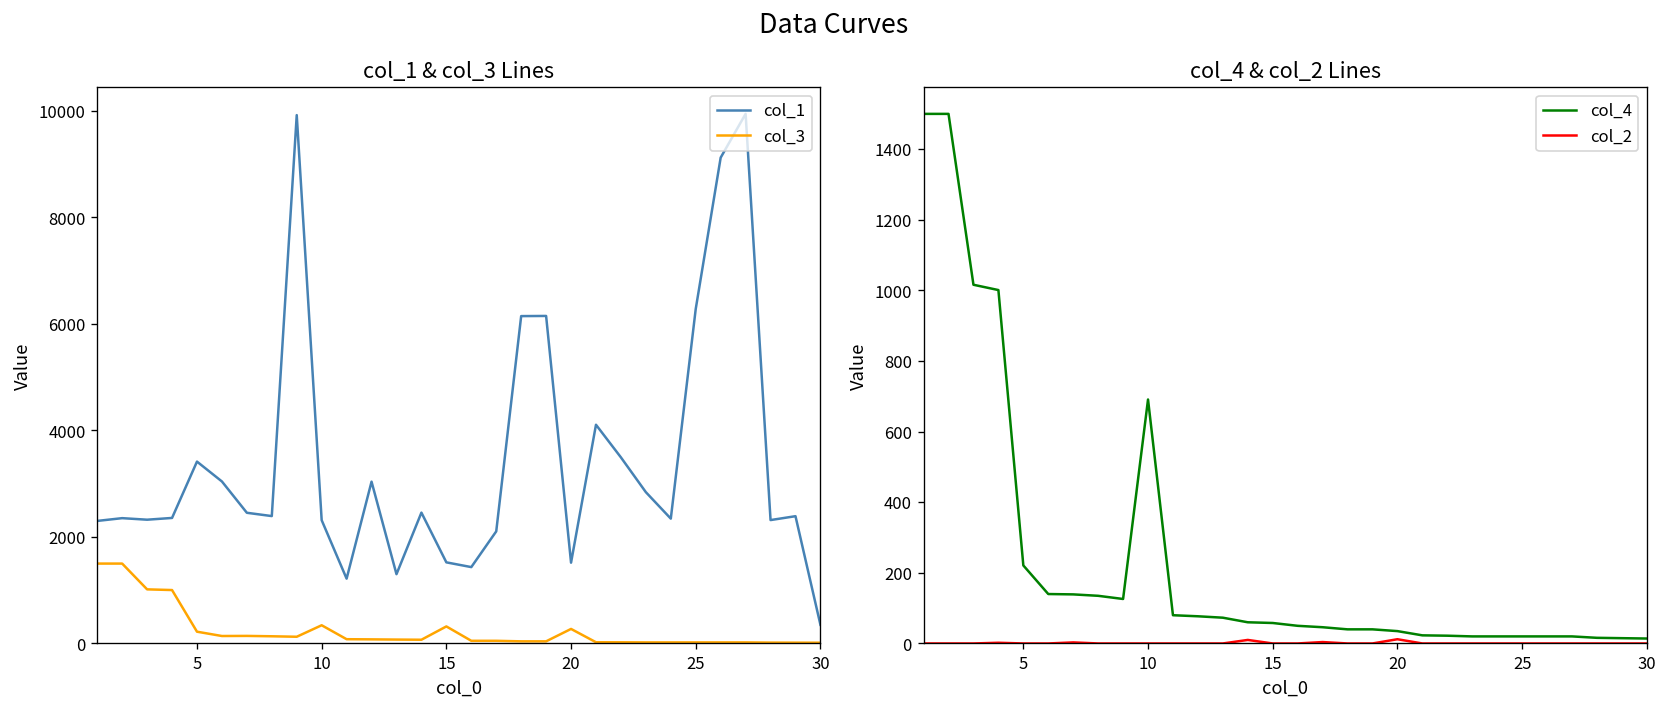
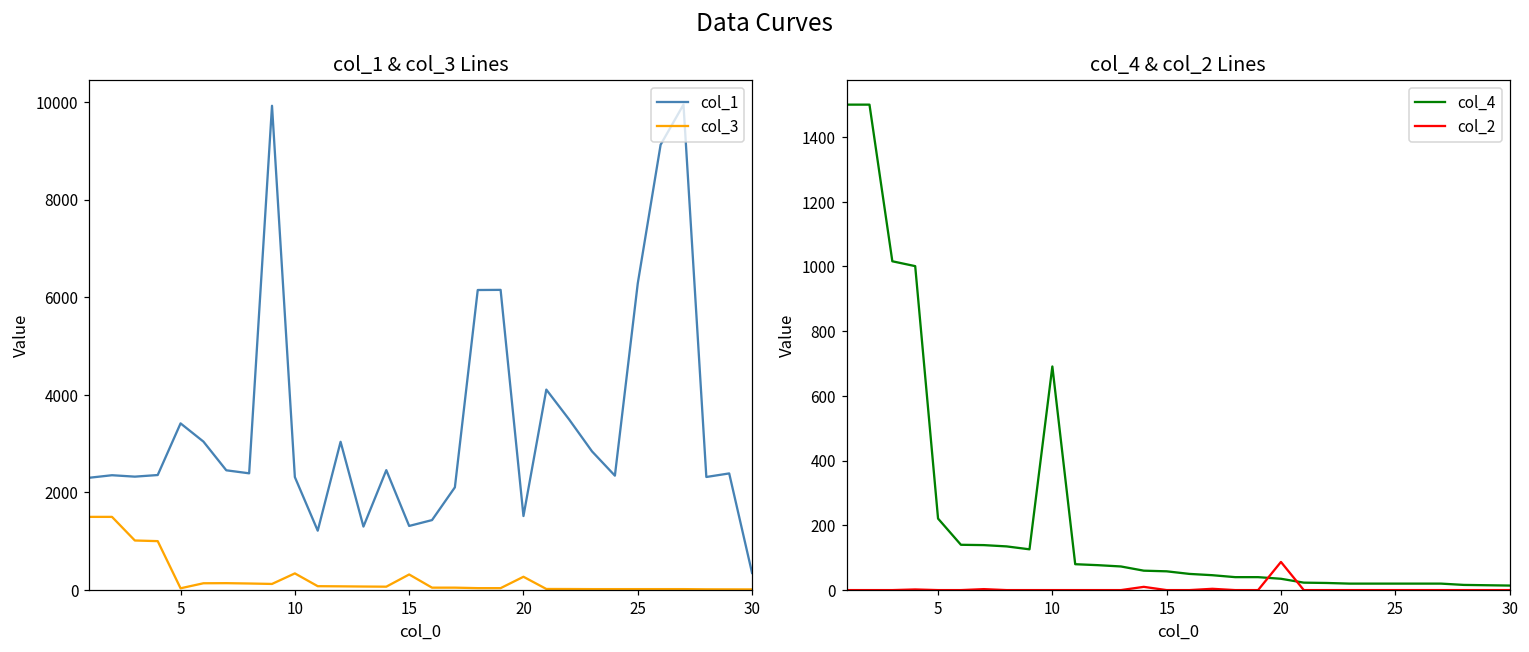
col_1 & col_3 Lines, col_3, 5: 200 -> 0
col_1 & col_3 Lines, col_1, 15: 1500 -> 1300
col_4 & col_2 Lines, col_2, 20: 10 -> 90
